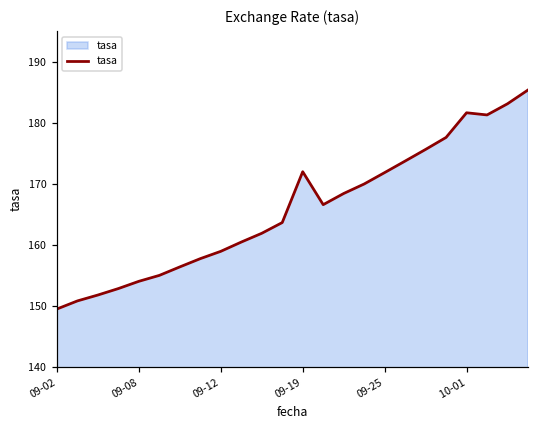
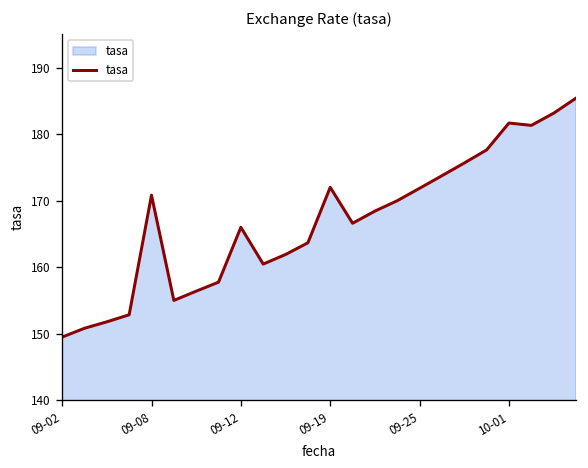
09-08: 154 -> 171
09-12: 159 -> 166
